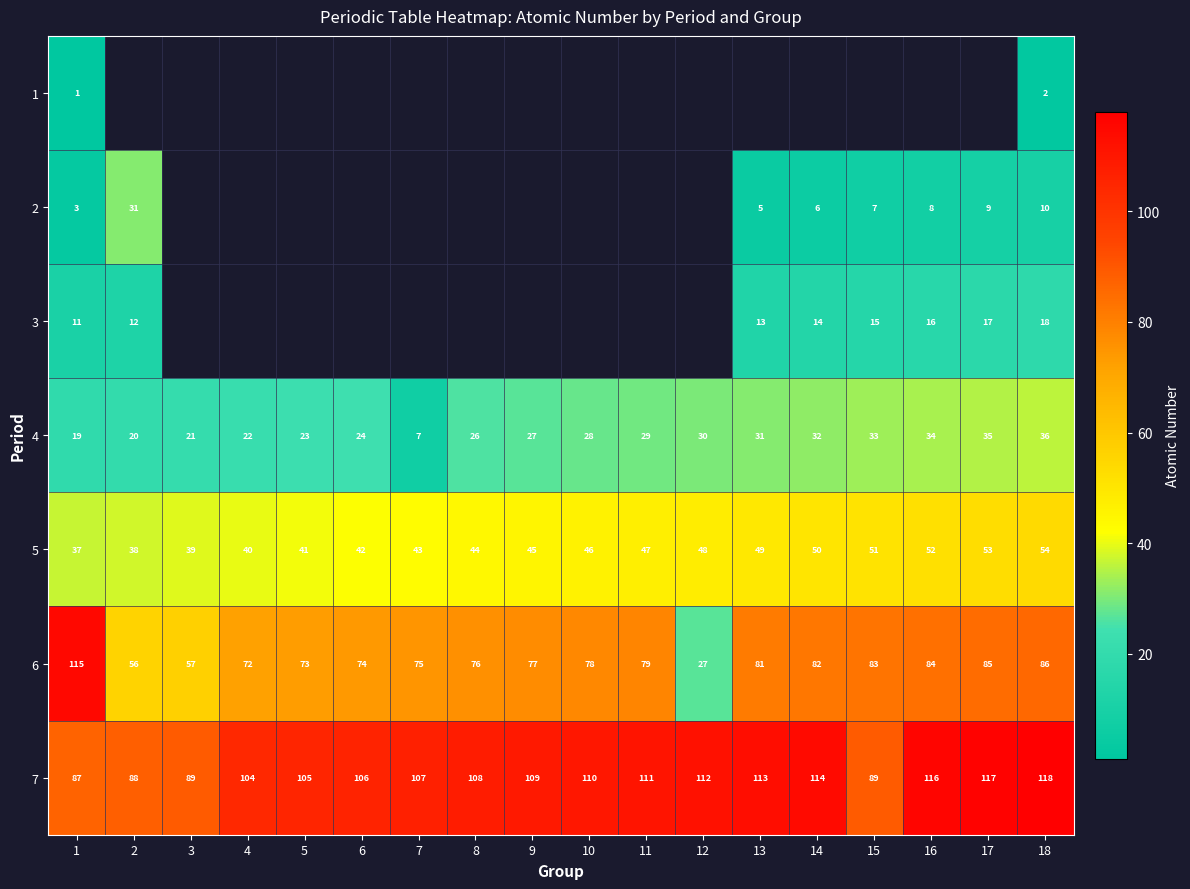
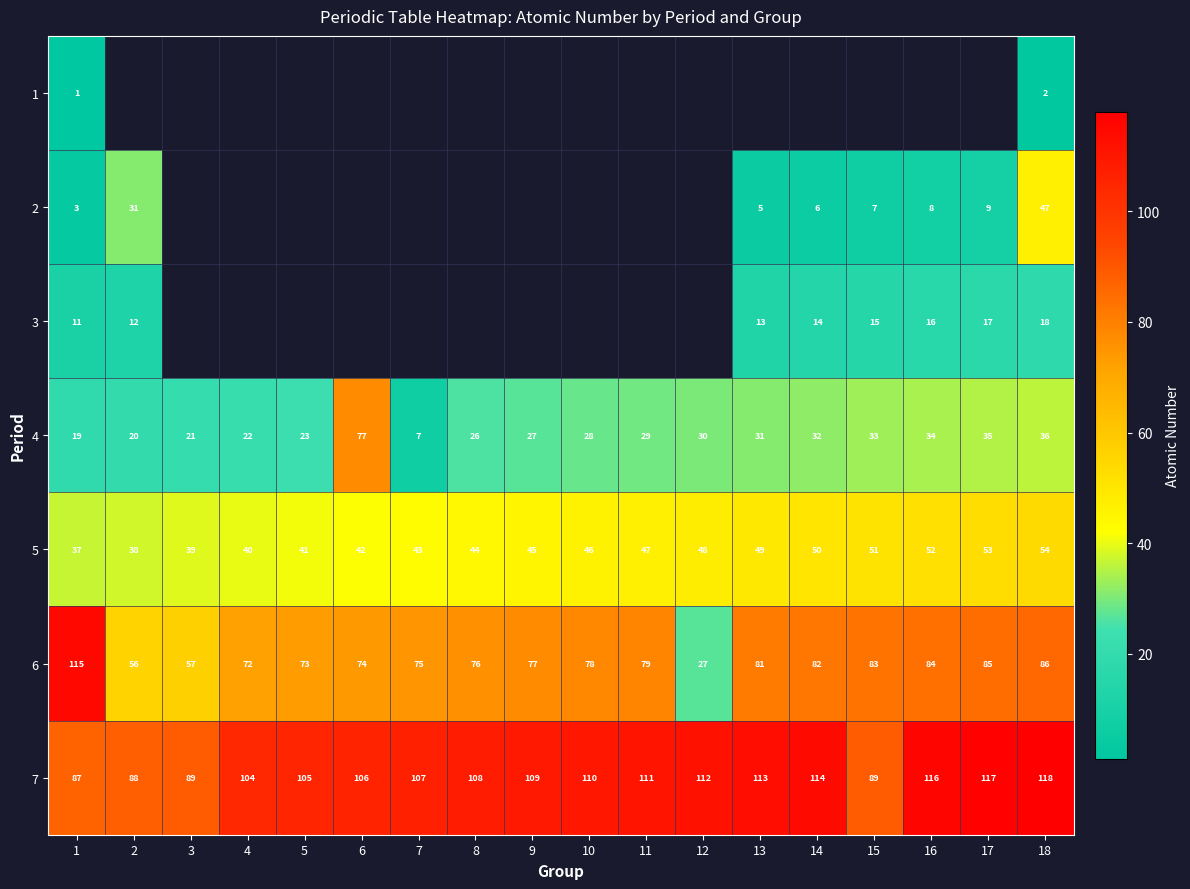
2, 18: 10 -> 47
4, 6: 24 -> 77
